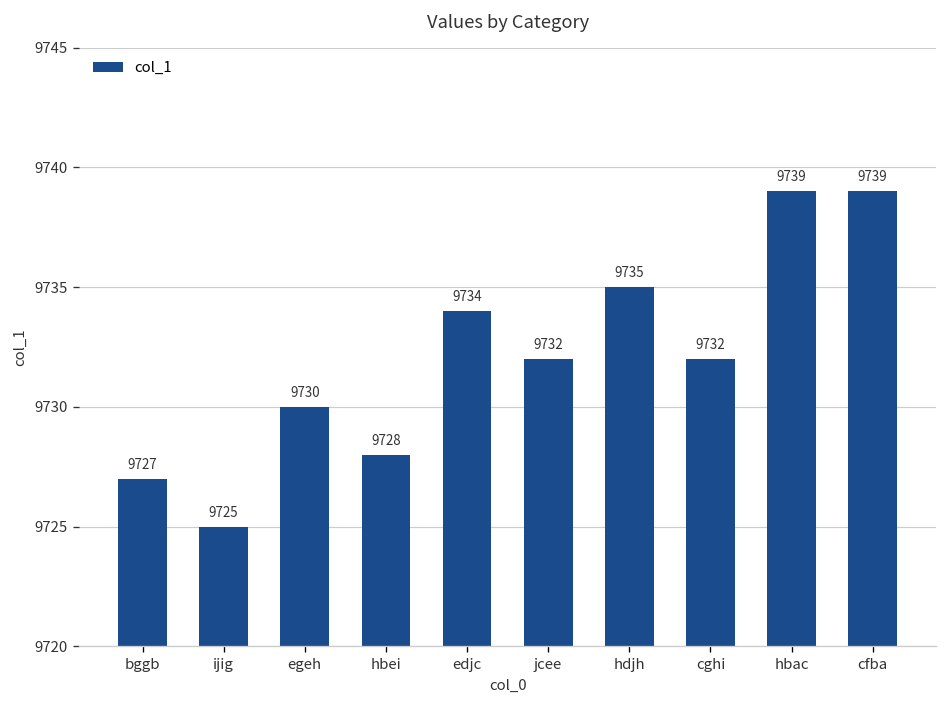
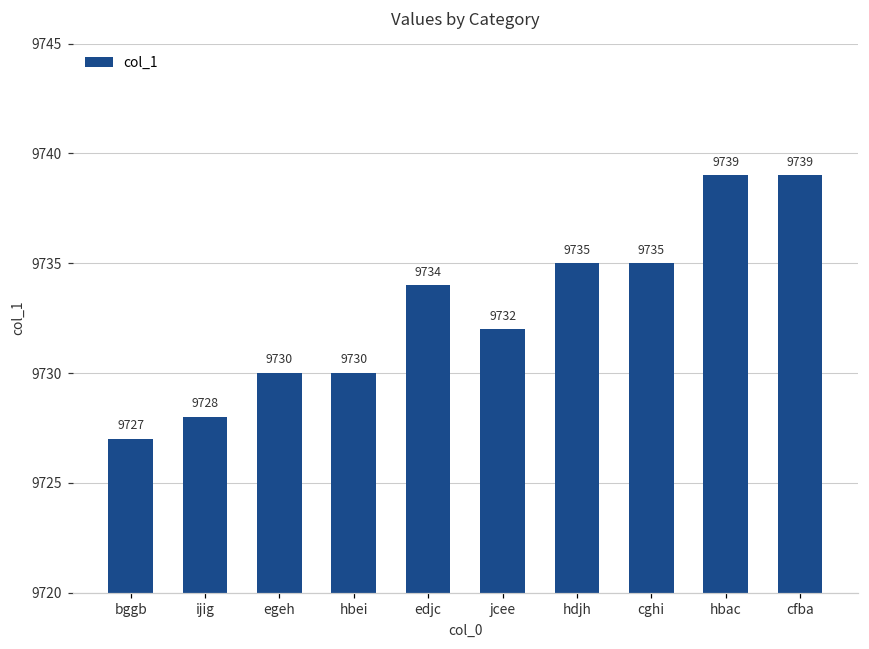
ijig: 9725 -> 9728
hbei: 9728 -> 9730
cghi: 9732 -> 9735
